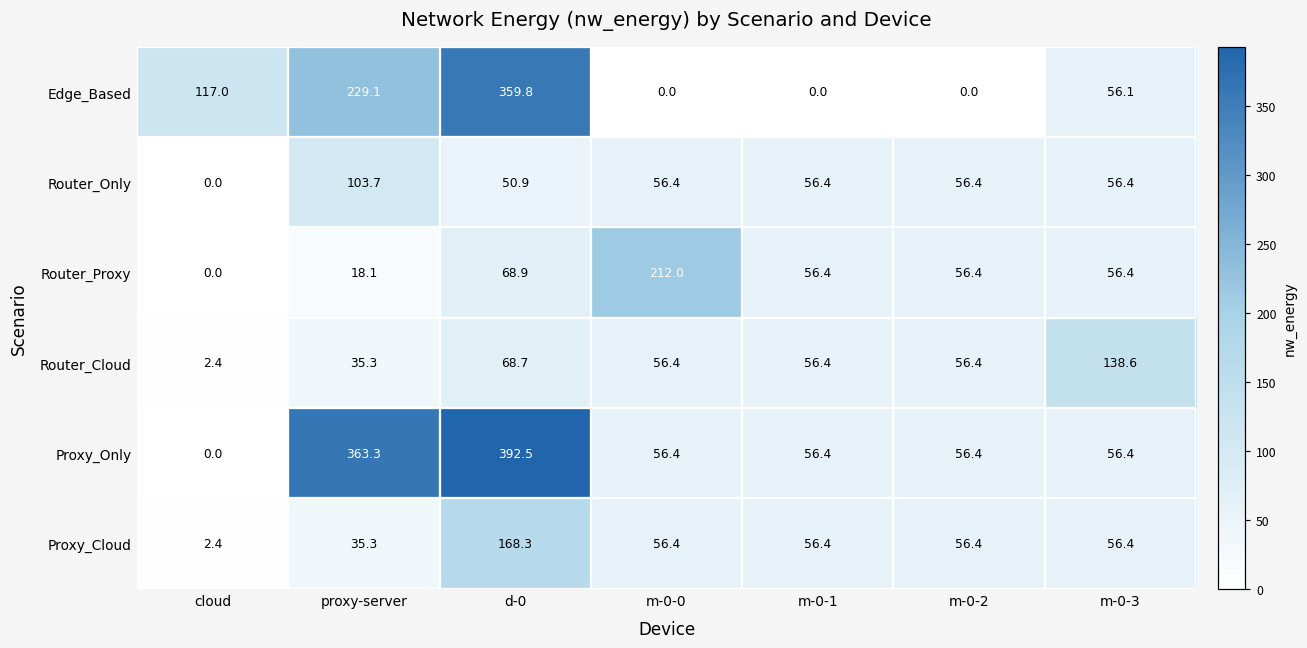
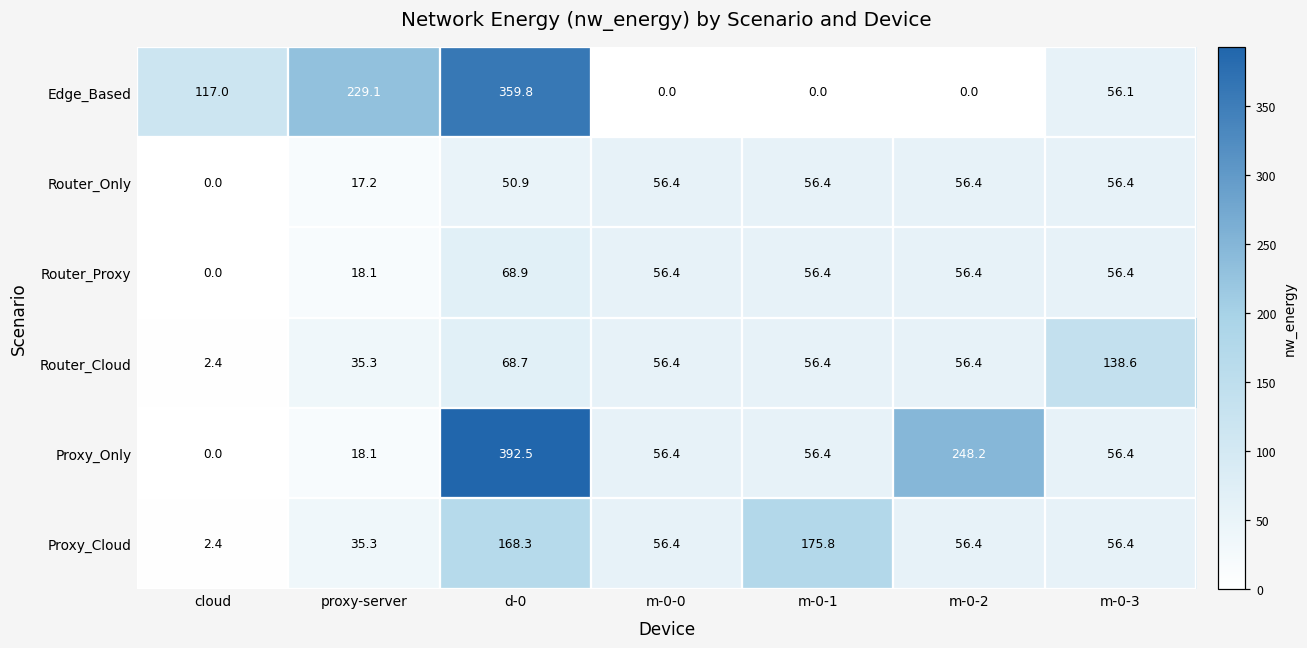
Router_Only, proxy-server: 103.7 -> 17.2
Router_Proxy, m-0-0: 212.0 -> 56.4
Proxy_Only, proxy-server: 363.3 -> 18.1
Proxy_Only, m-0-2: 56.4 -> 248.2
Proxy_Cloud, m-0-1: 56.4 -> 175.8
